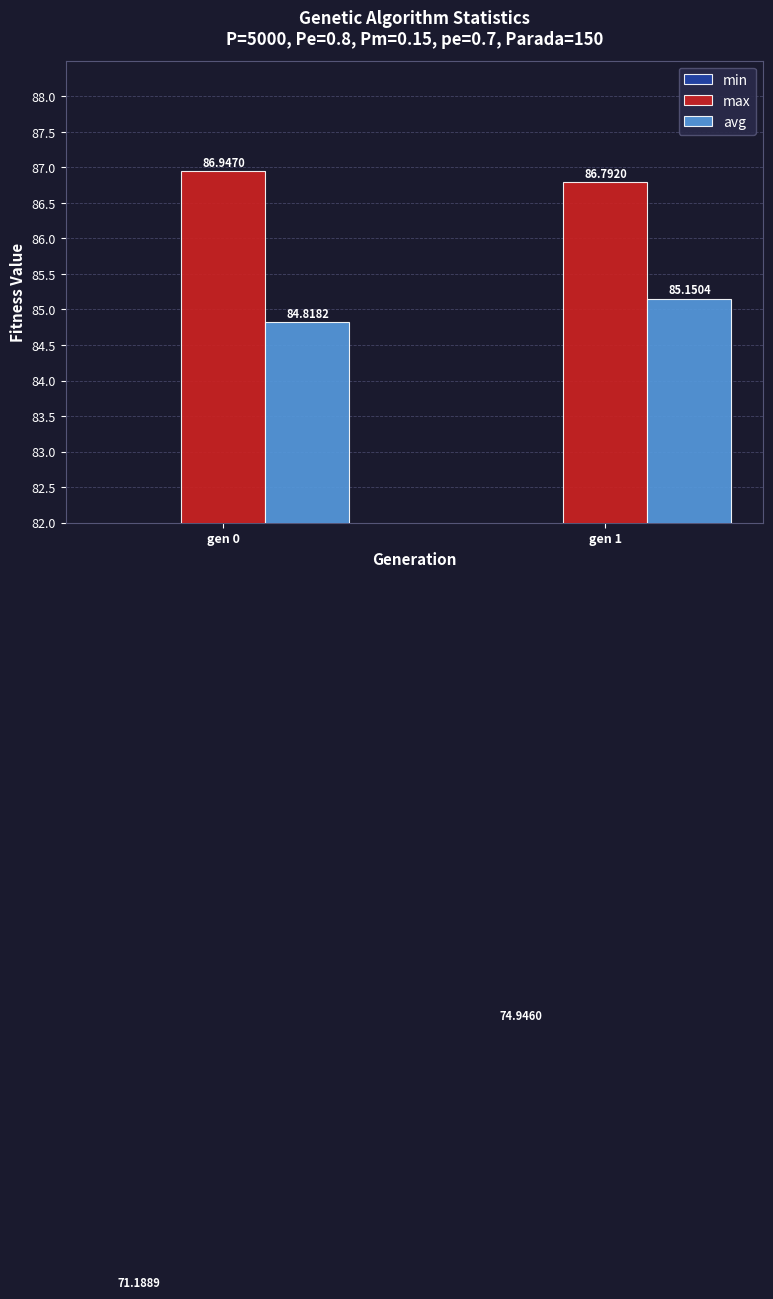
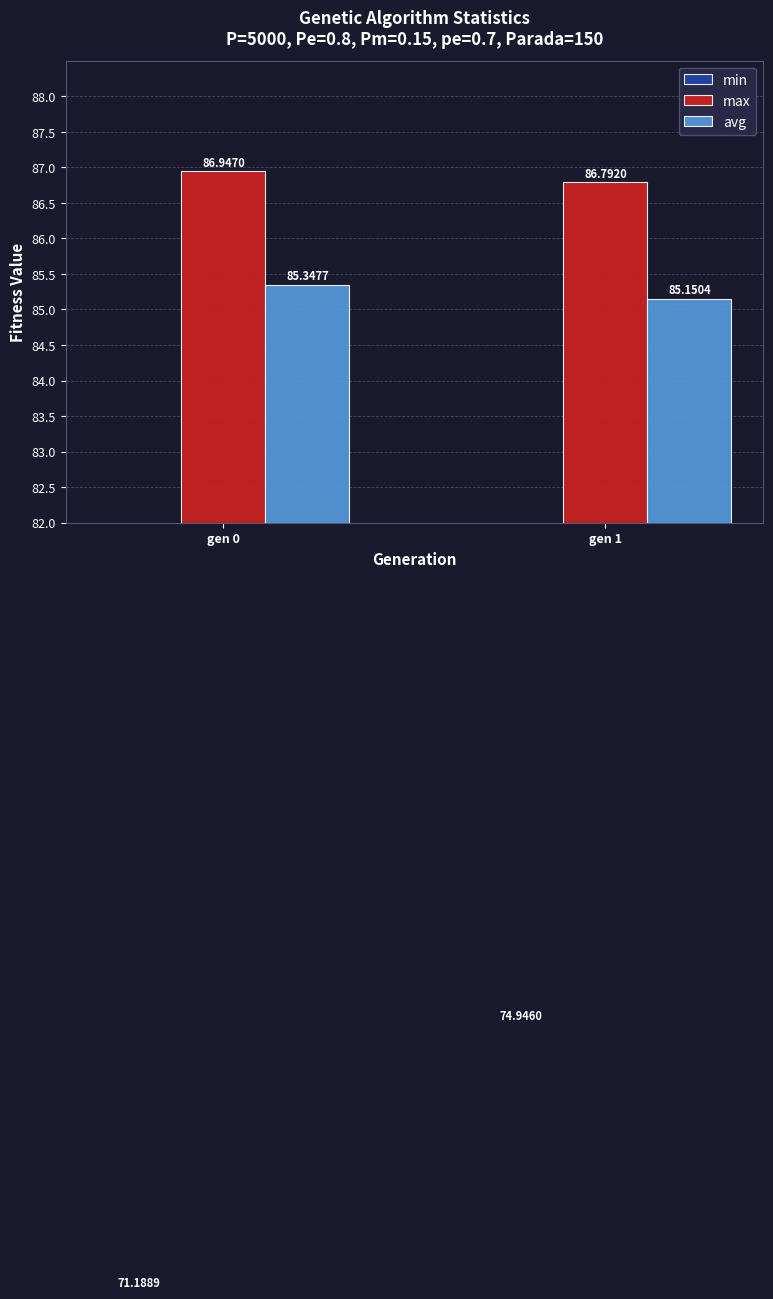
avg, gen 0: 84.8182 -> 85.3477
